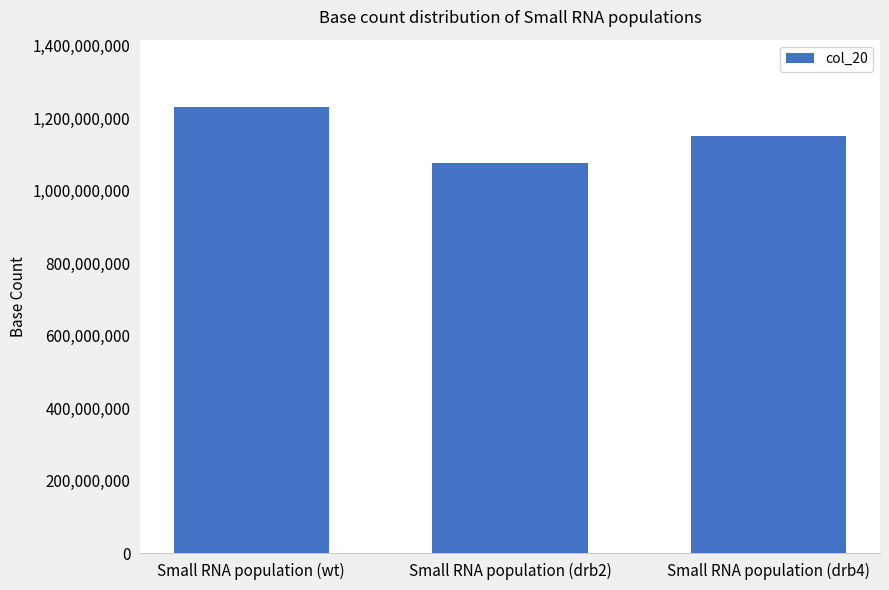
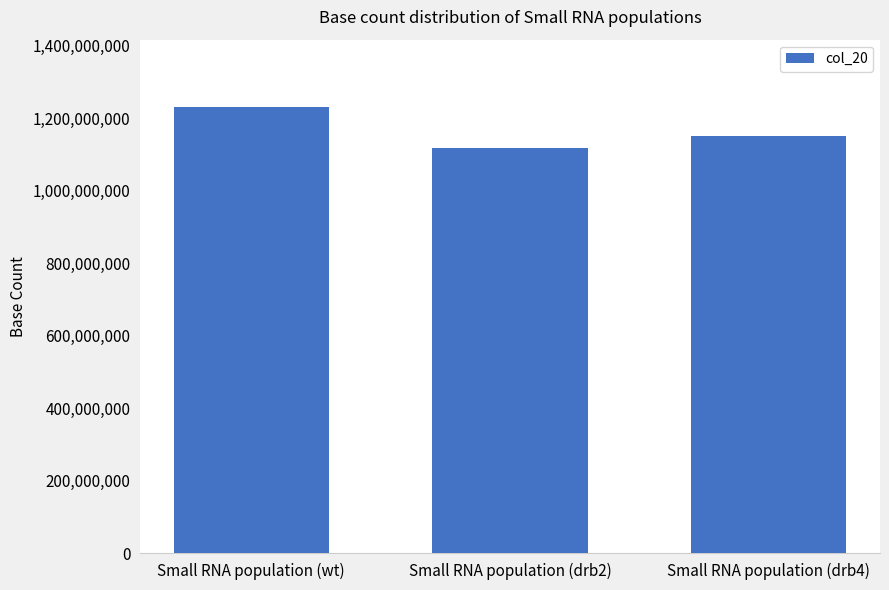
Small RNA population (drb2): 1,080,000,000 -> 1,120,000,000
